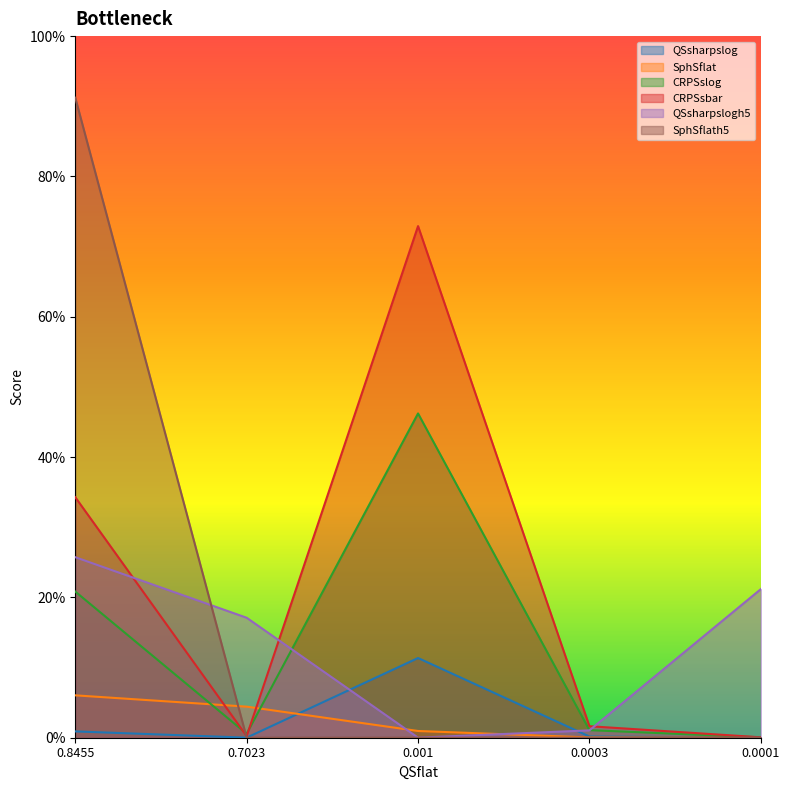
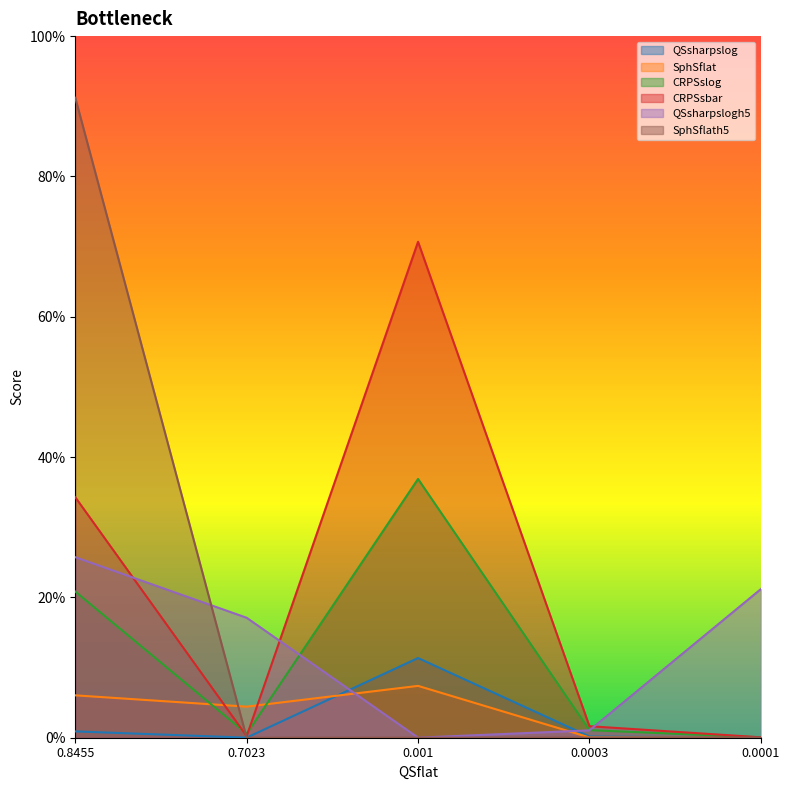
SphSflat, 0.001: 1% -> 7%
CRPSslog, 0.001: 46% -> 37%
CRPSsbar, 0.001: 73% -> 71%
